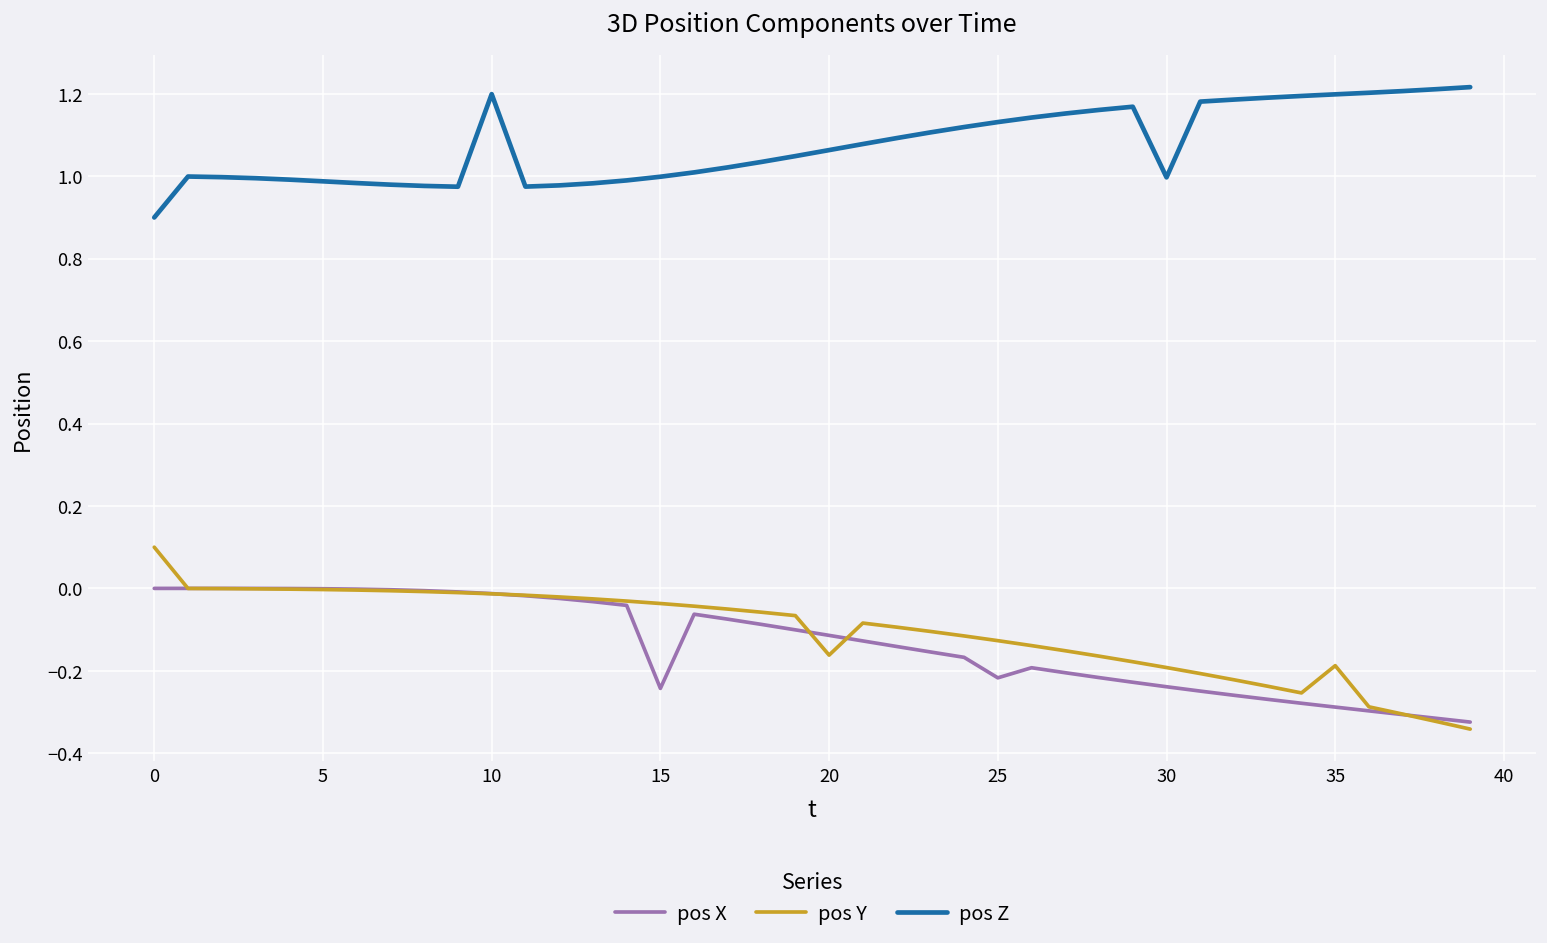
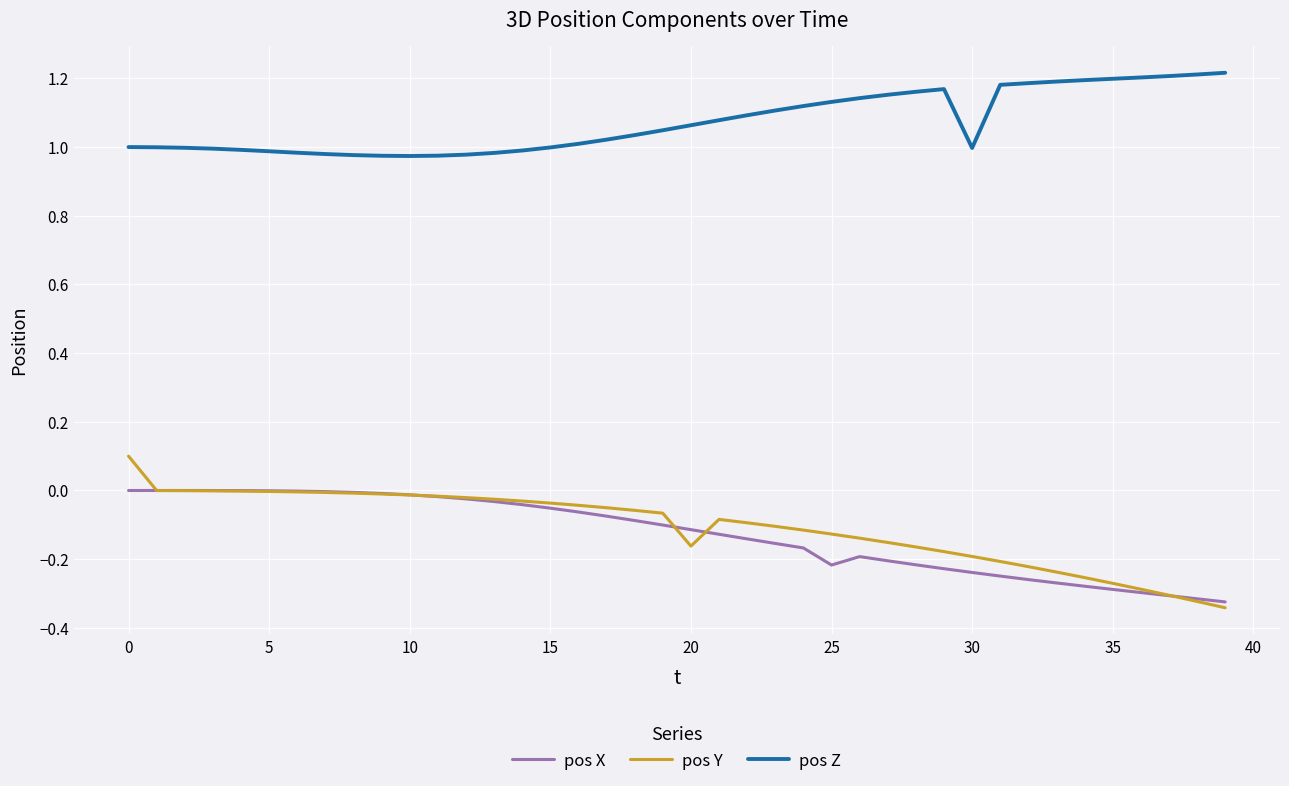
pos Z, 0: 0.9 -> 1.0
pos Z, 10: 1.20 -> 0.97
pos X, 15: -0.24 -> -0.05
pos Y, 35: -0.19 -> -0.27
